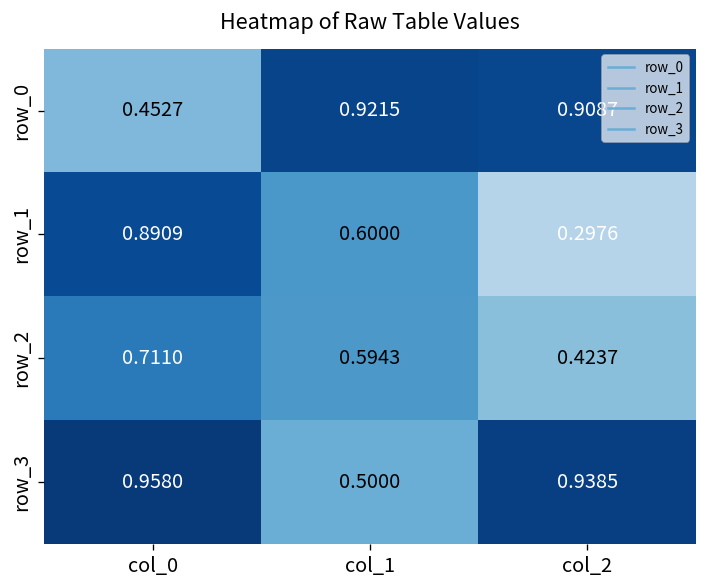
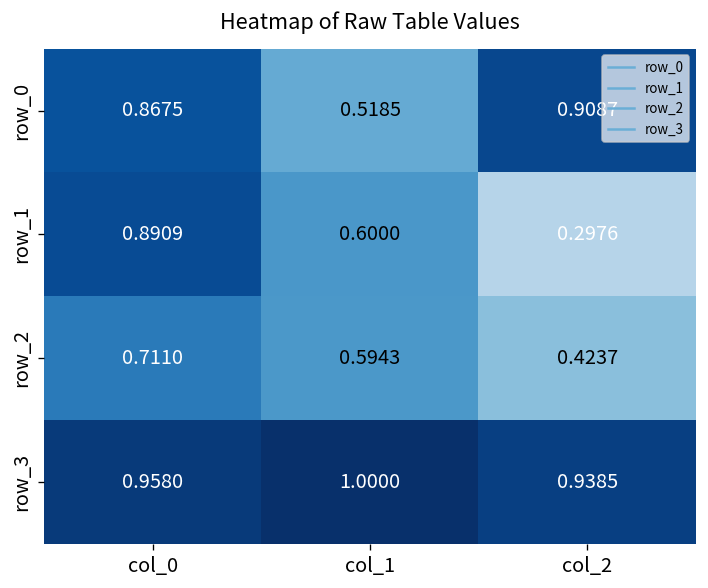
row_0, col_0: 0.4527 -> 0.8675
row_0, col_1: 0.9215 -> 0.5185
row_3, col_1: 0.5000 -> 1.0000
